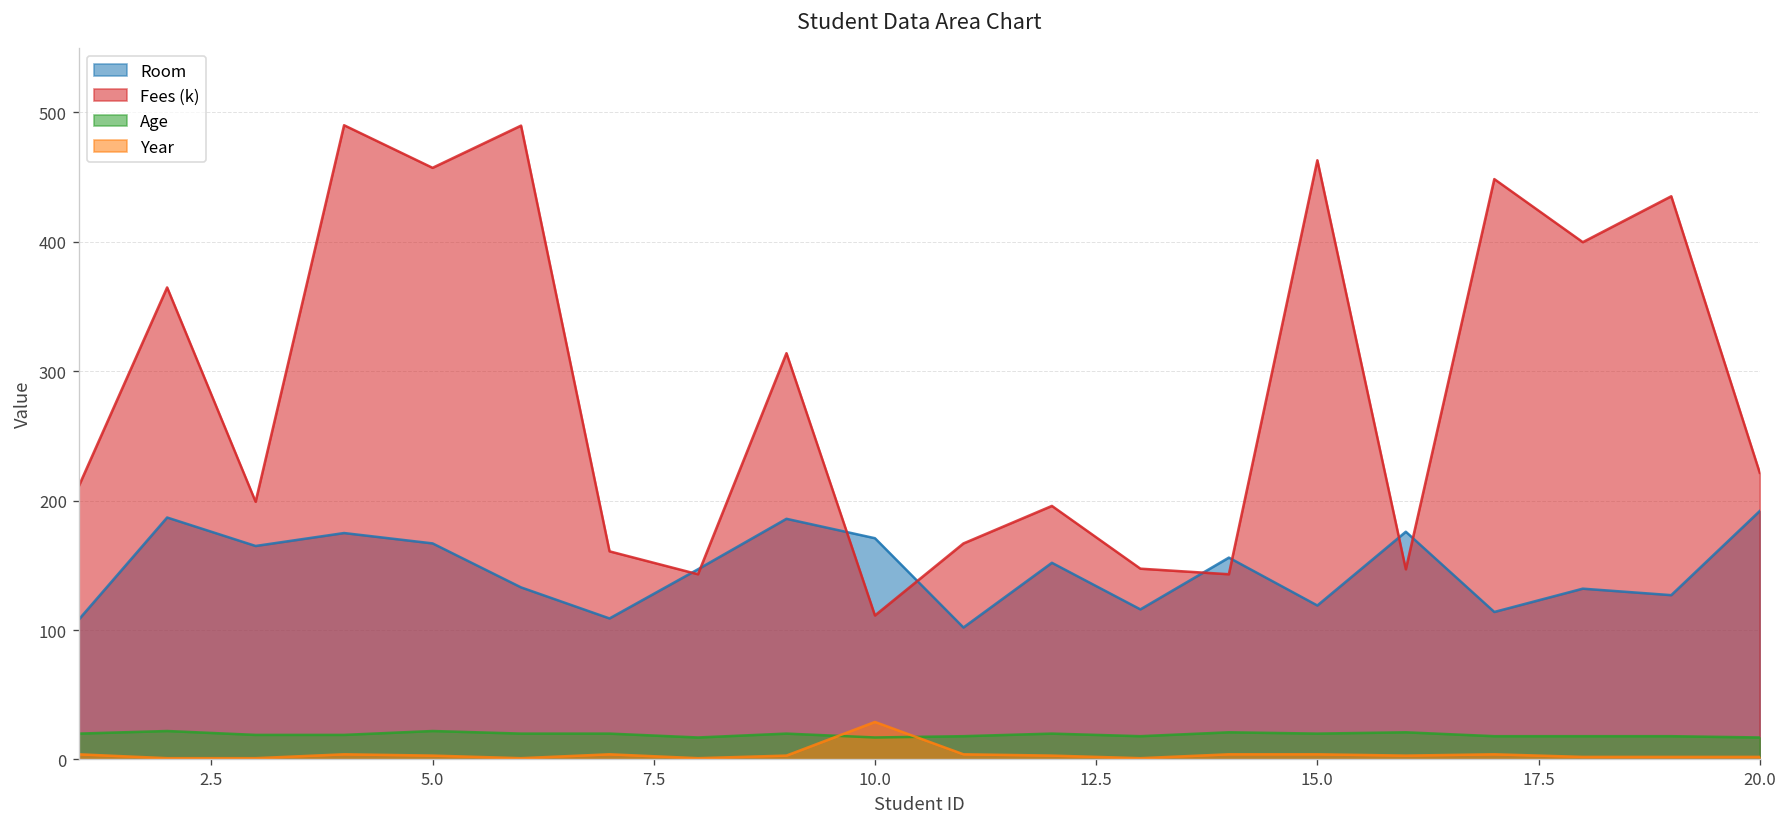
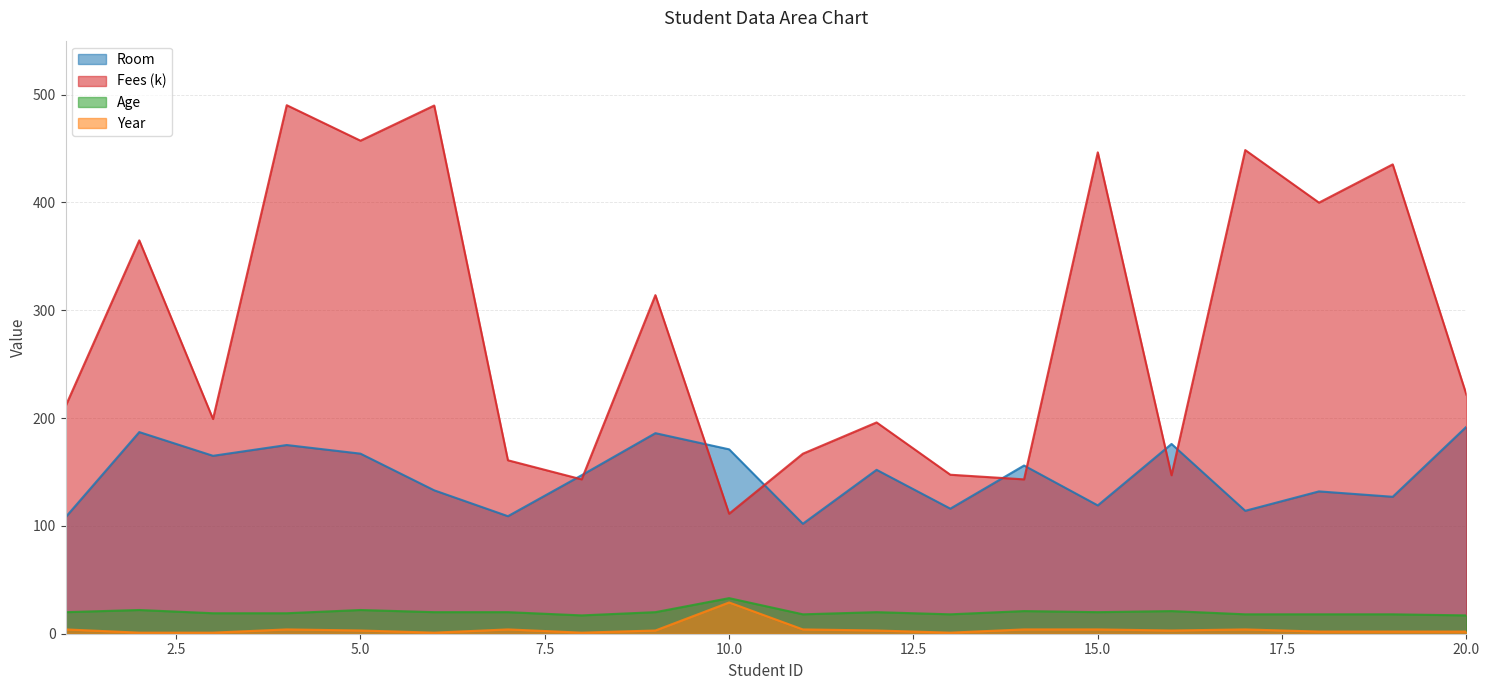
Age, 10.0: 17 -> 33
Fees (k), 15.0: 463 -> 446
